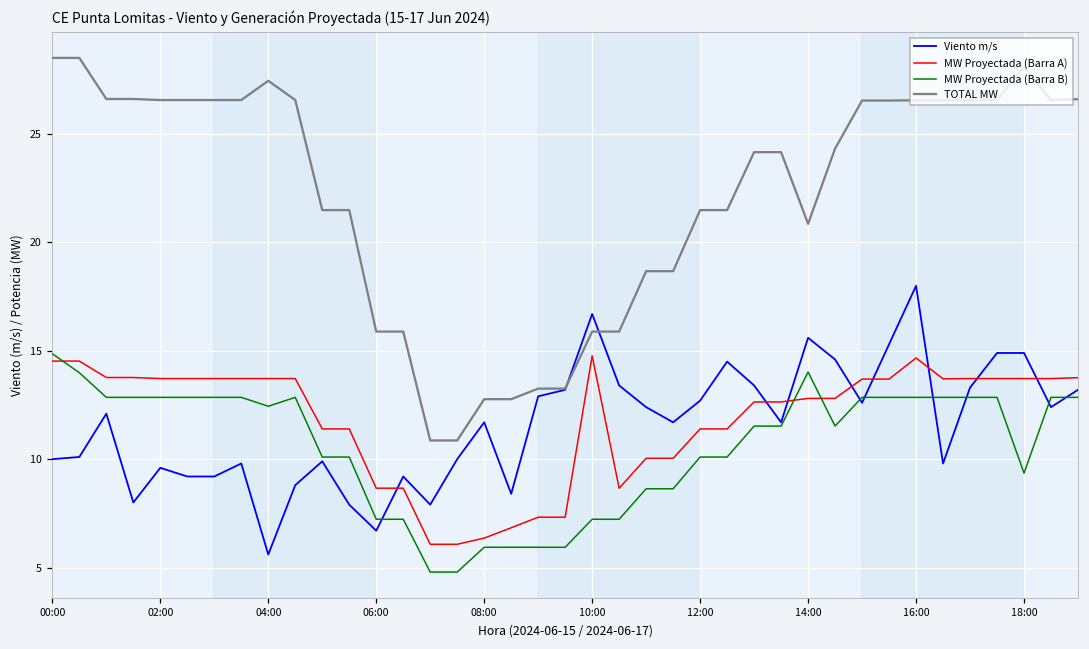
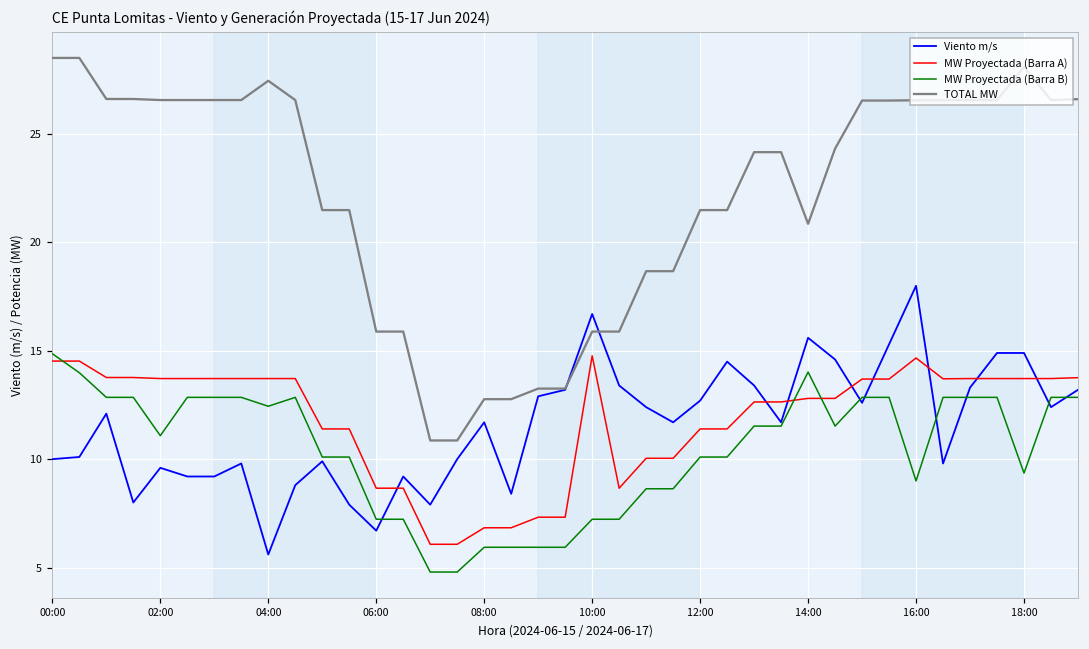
MW Proyectada (Barra B), 02:00: 12.9 -> 11.1
MW Proyectada (Barra A), 08:00: 6.4 -> 6.8
MW Proyectada (Barra B), 16:00: 12.9 -> 9.0
